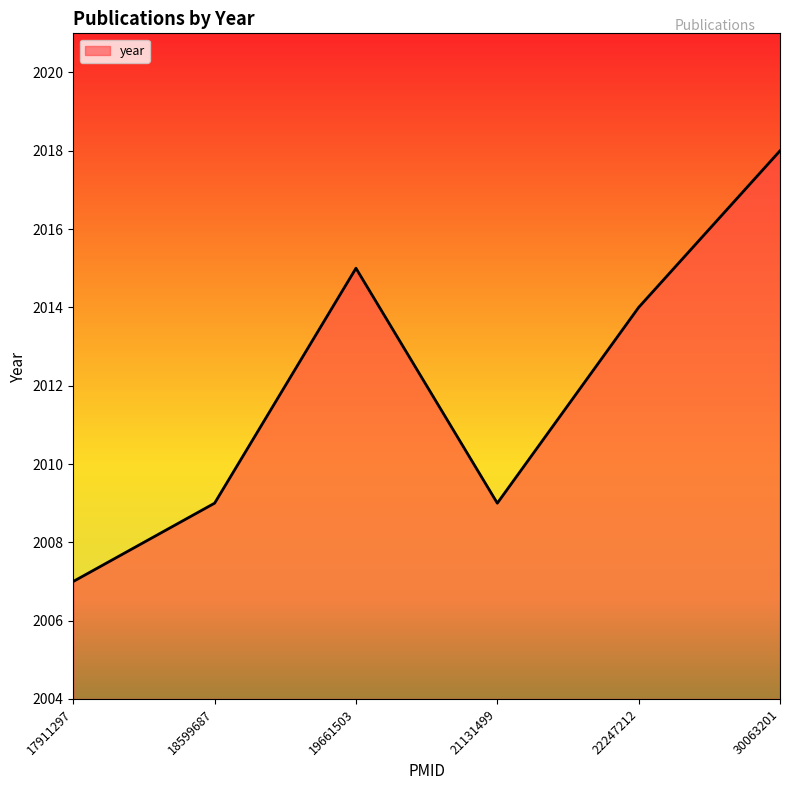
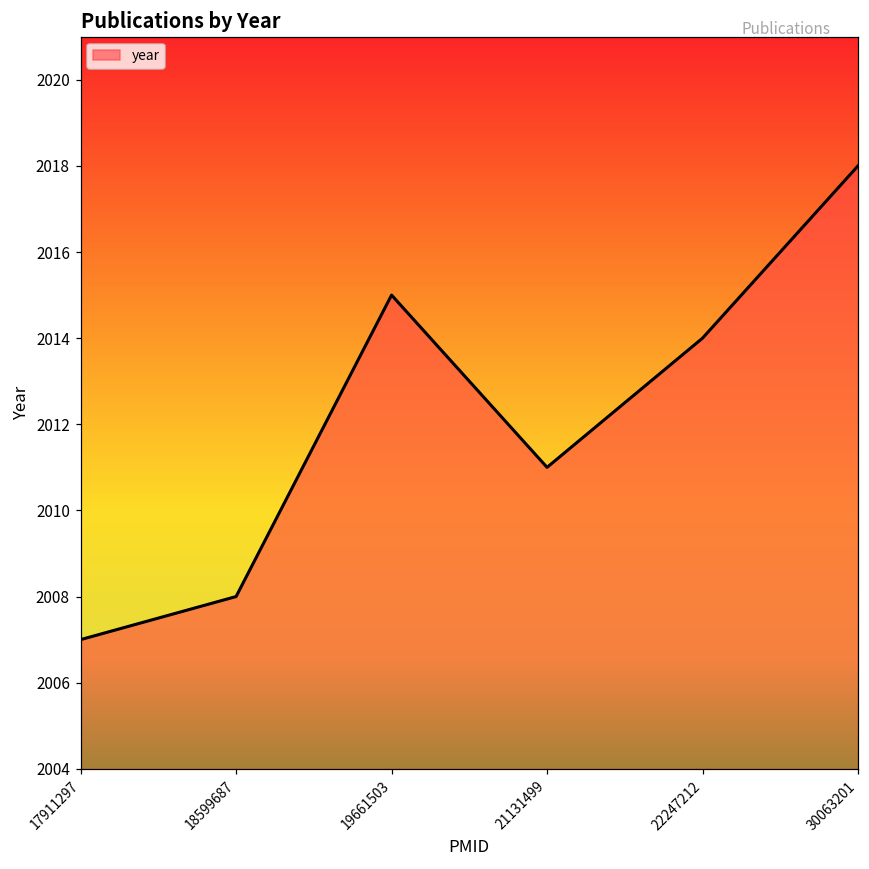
18599687: 2009 -> 2008
21131499: 2009 -> 2011
